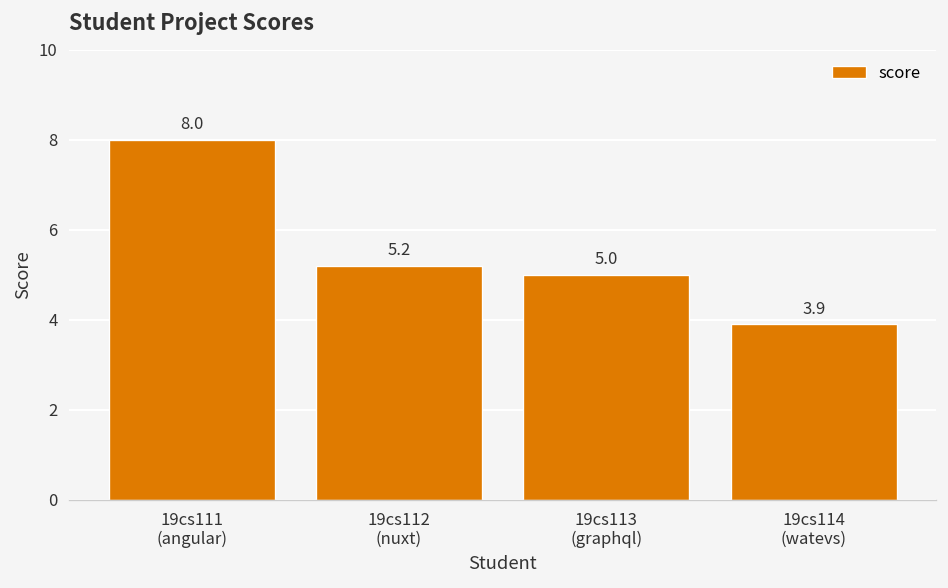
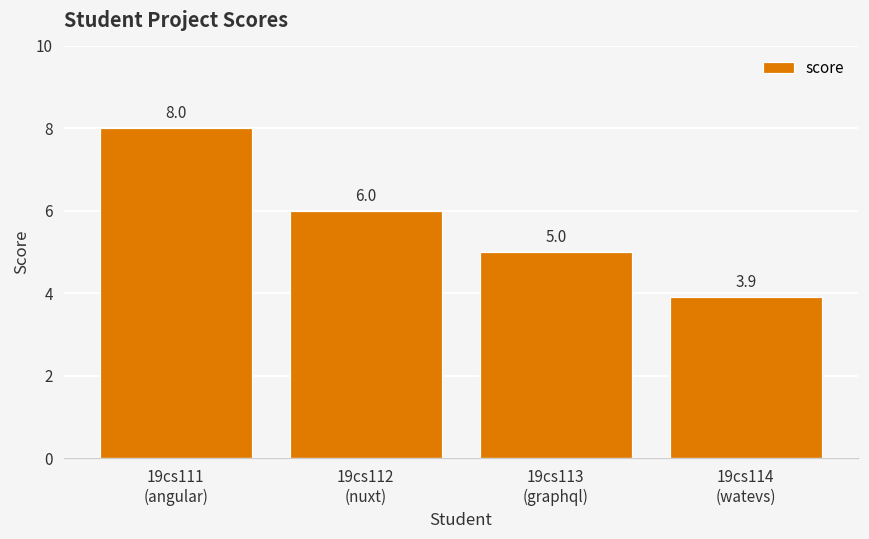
19cs112 (nuxt): 5.2 -> 6.0
